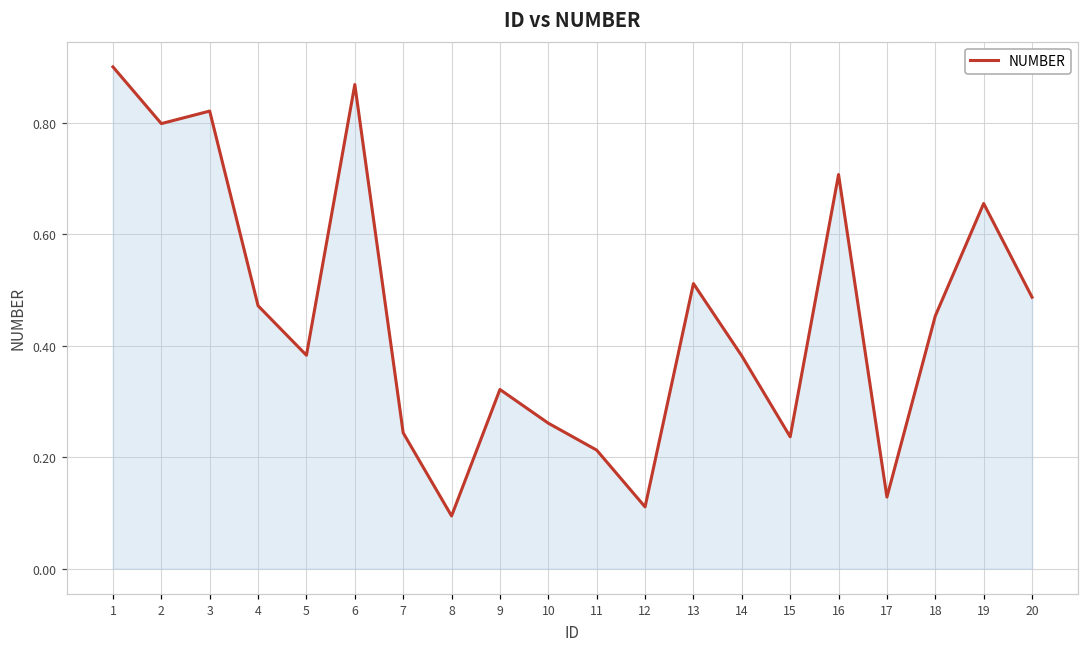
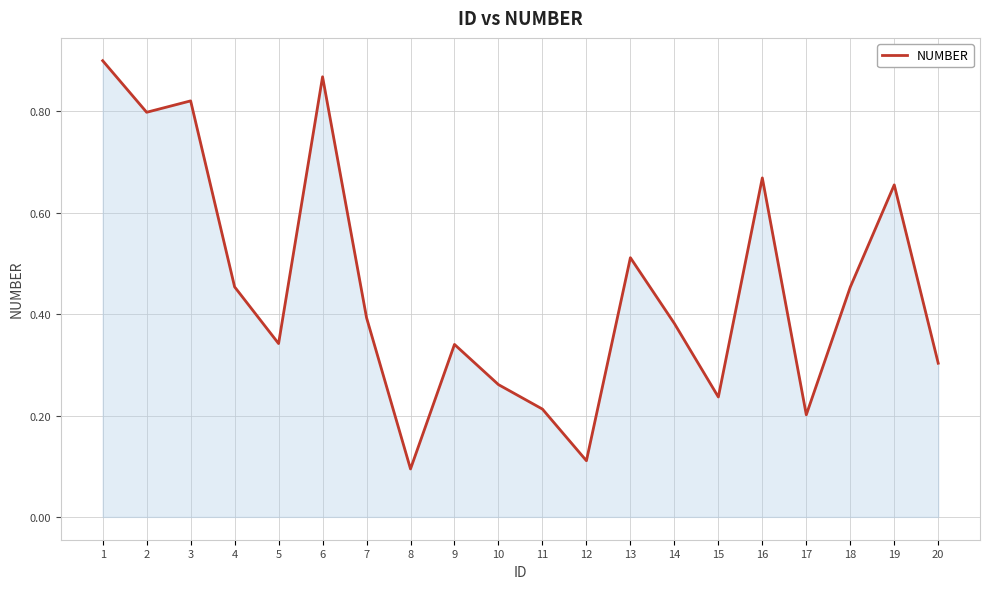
4: 0.47 -> 0.45
5: 0.38 -> 0.34
7: 0.24 -> 0.39
9: 0.32 -> 0.34
16: 0.71 -> 0.67
17: 0.13 -> 0.20
20: 0.49 -> 0.30
